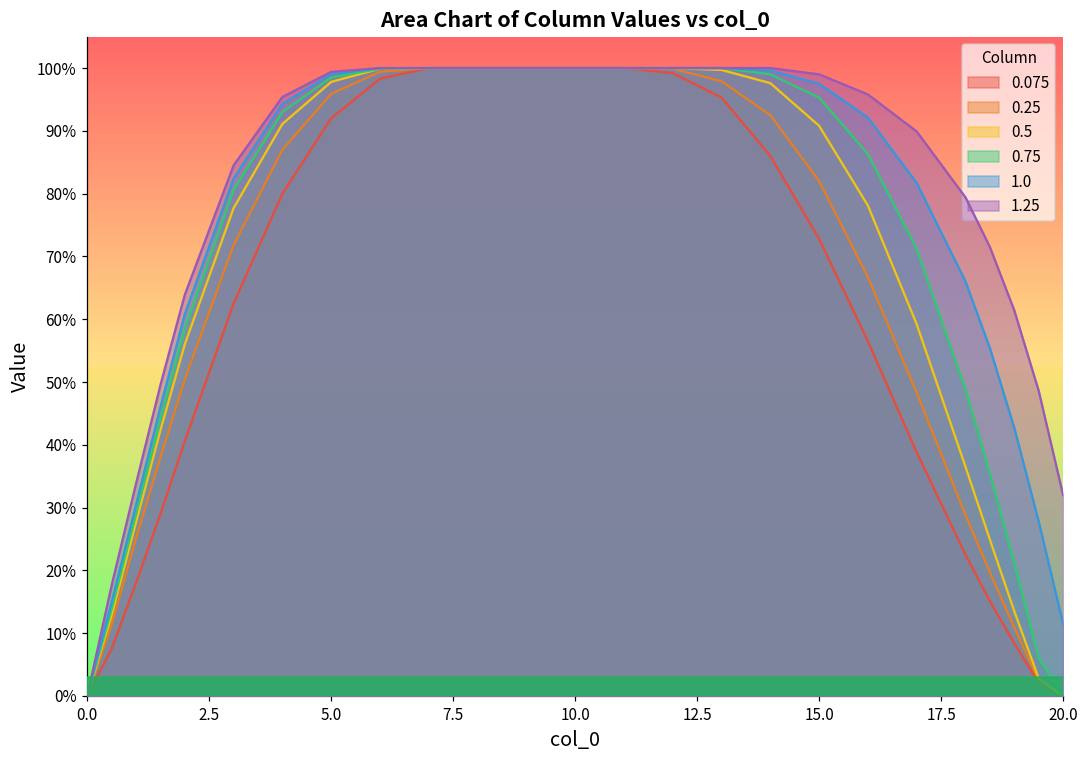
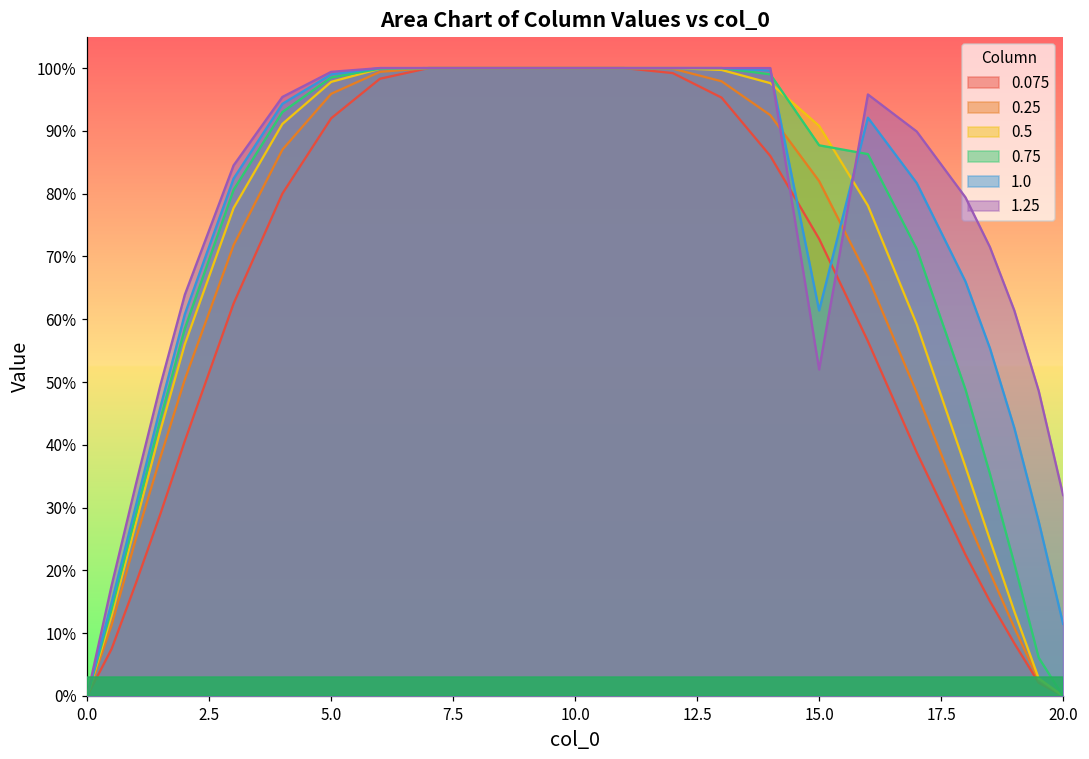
0.75, 15.0: 95% -> 88%
1.0, 15.0: 98% -> 61%
1.25, 15.0: 99% -> 52%
